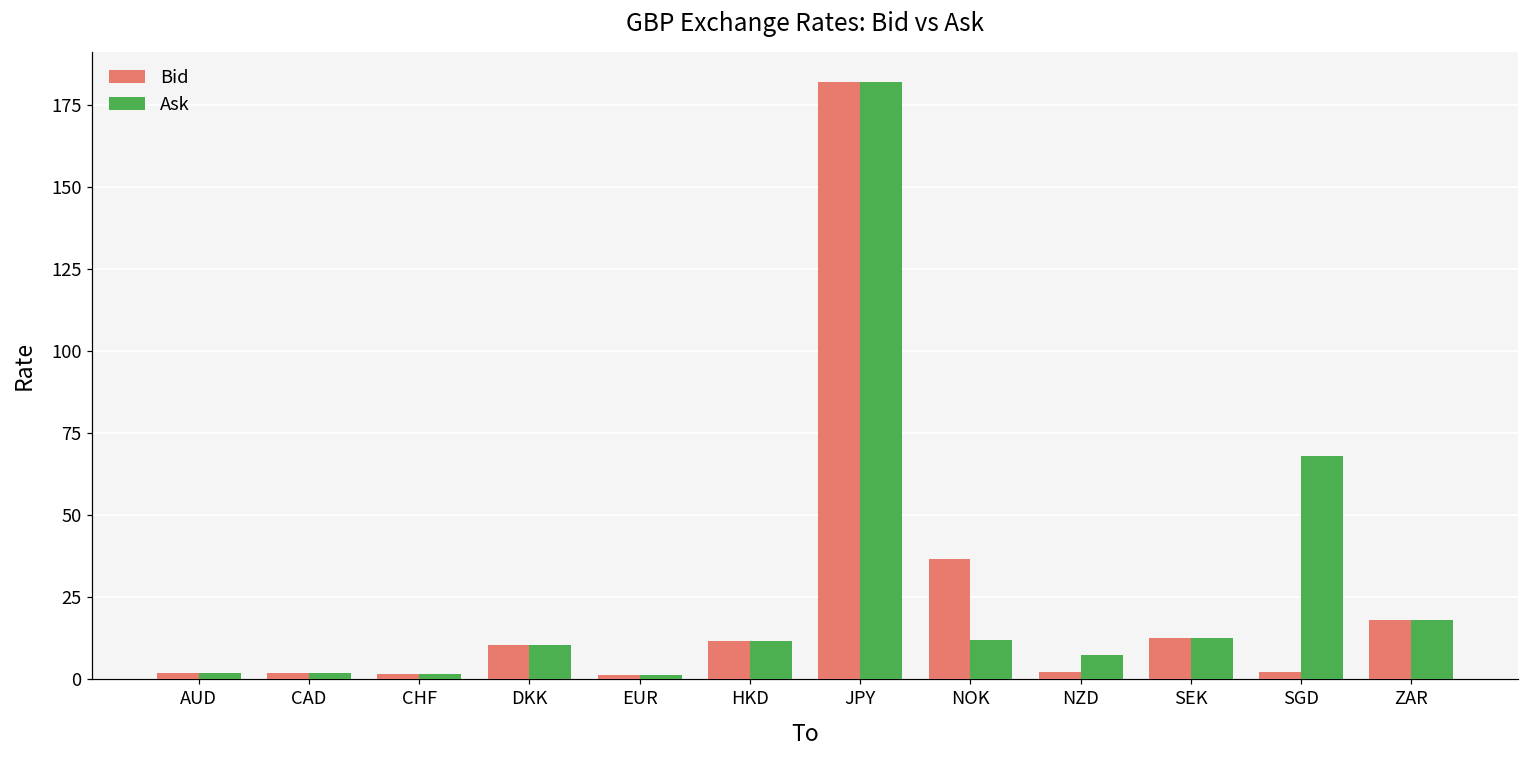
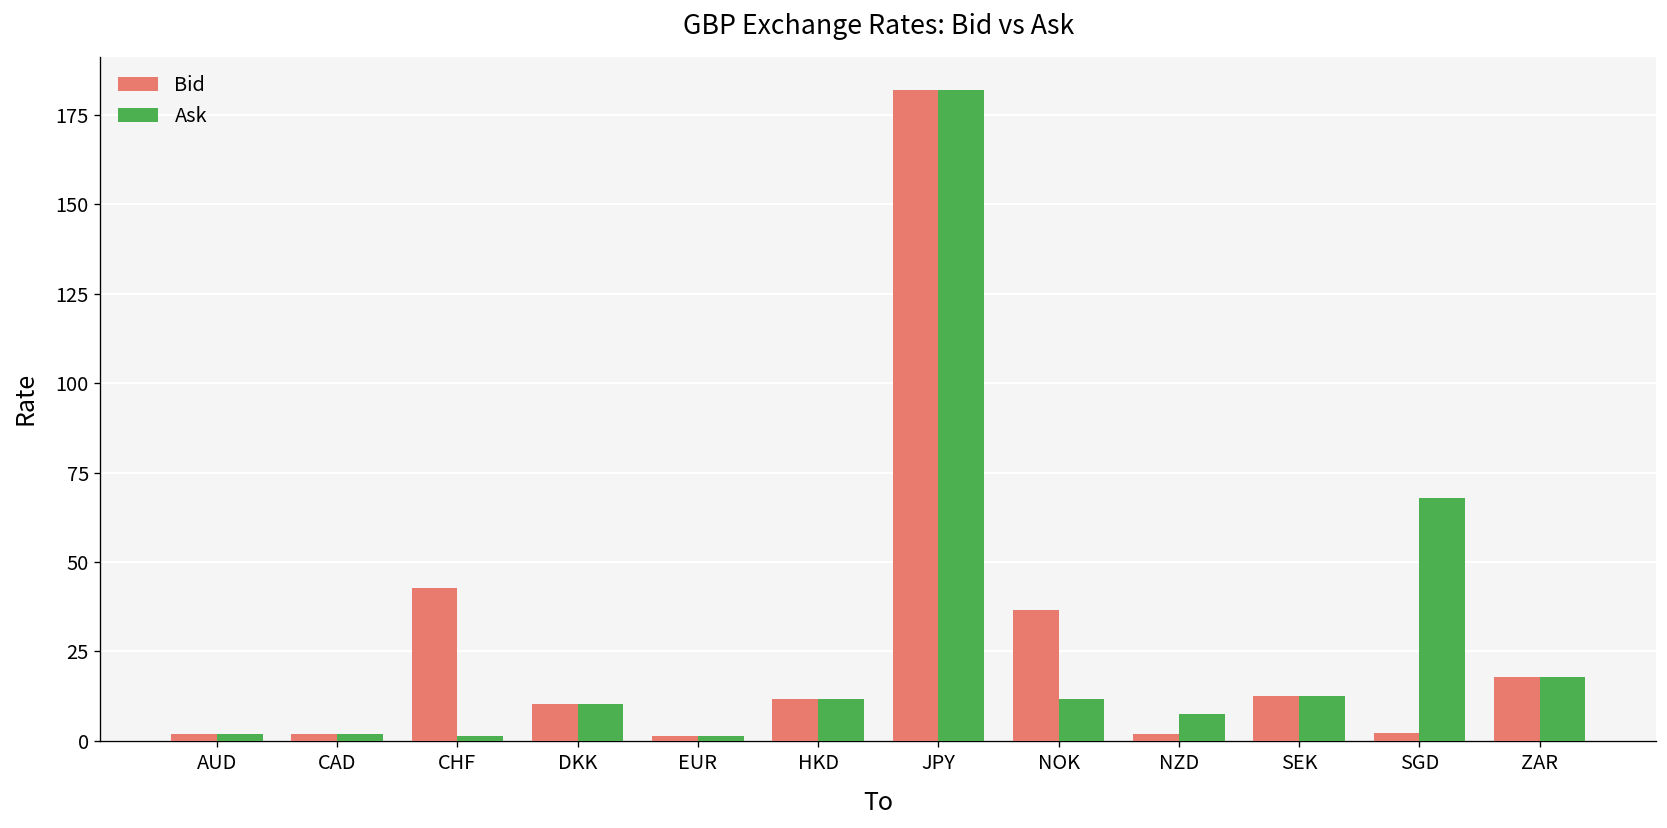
Bid, CHF: 1 -> 43
